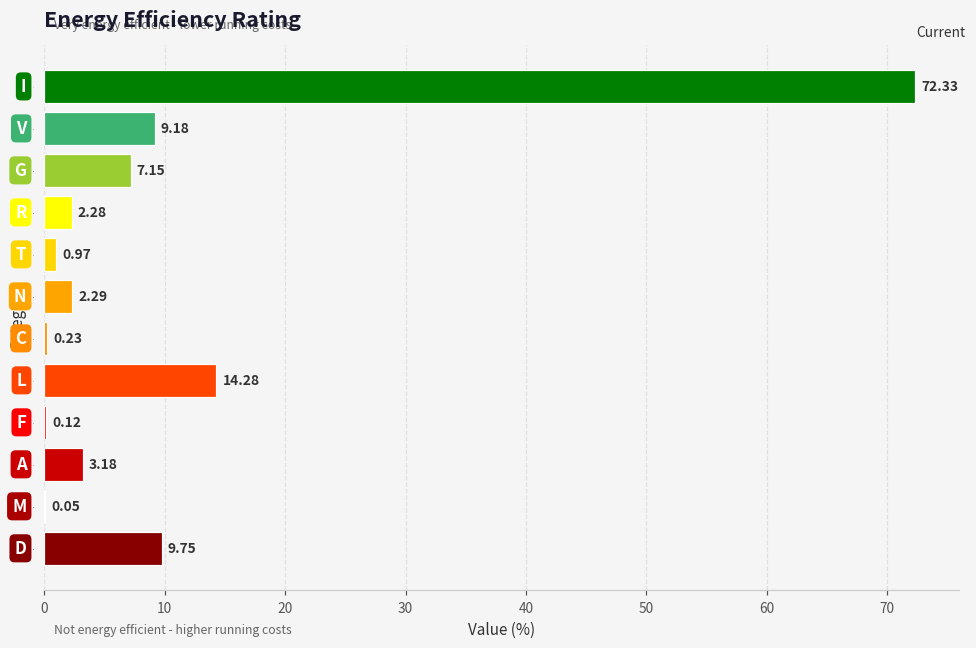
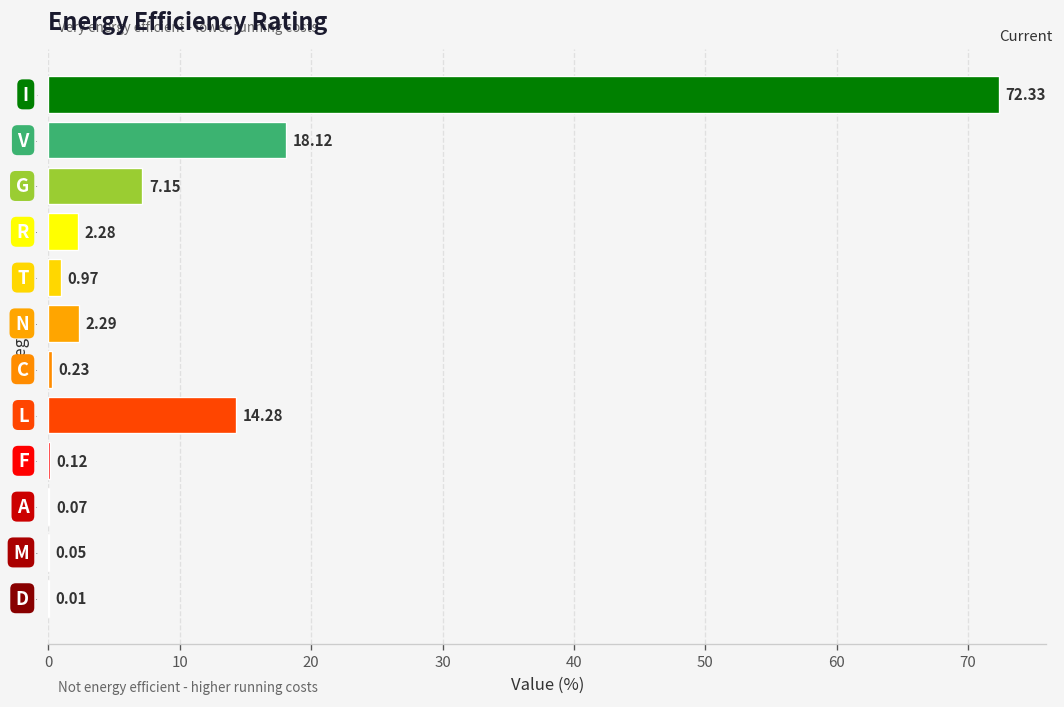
V: 9.18 -> 18.12
A: 3.18 -> 0.07
D: 9.75 -> 0.01
